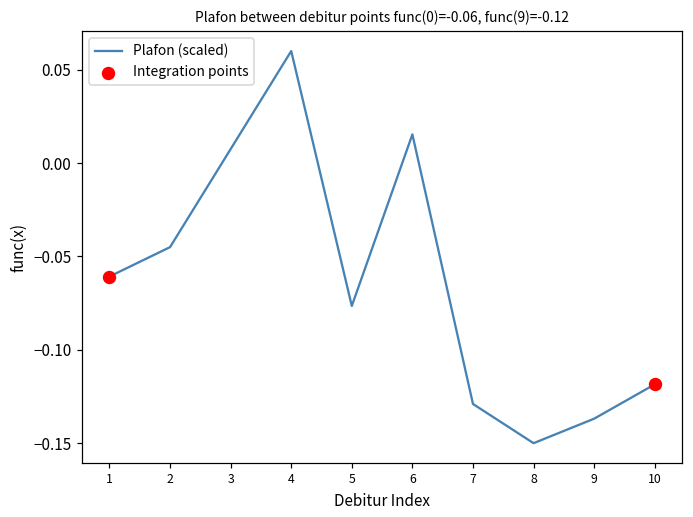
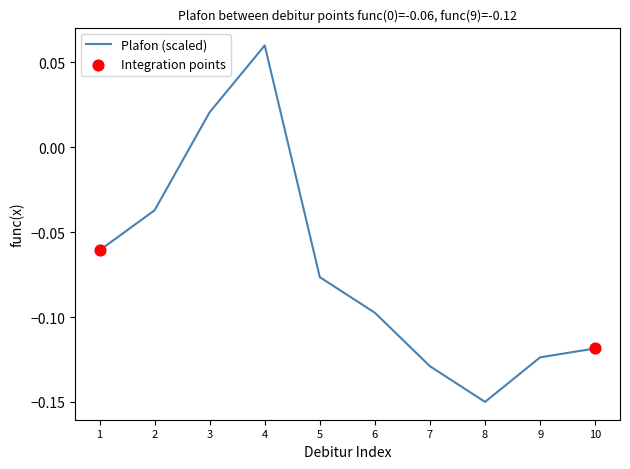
Plafon (scaled), 2: -0.045 -> -0.037
Plafon (scaled), 3: 0.008 -> 0.021
Plafon (scaled), 6: 0.015 -> -0.098
Plafon (scaled), 9: -0.137 -> -0.124
